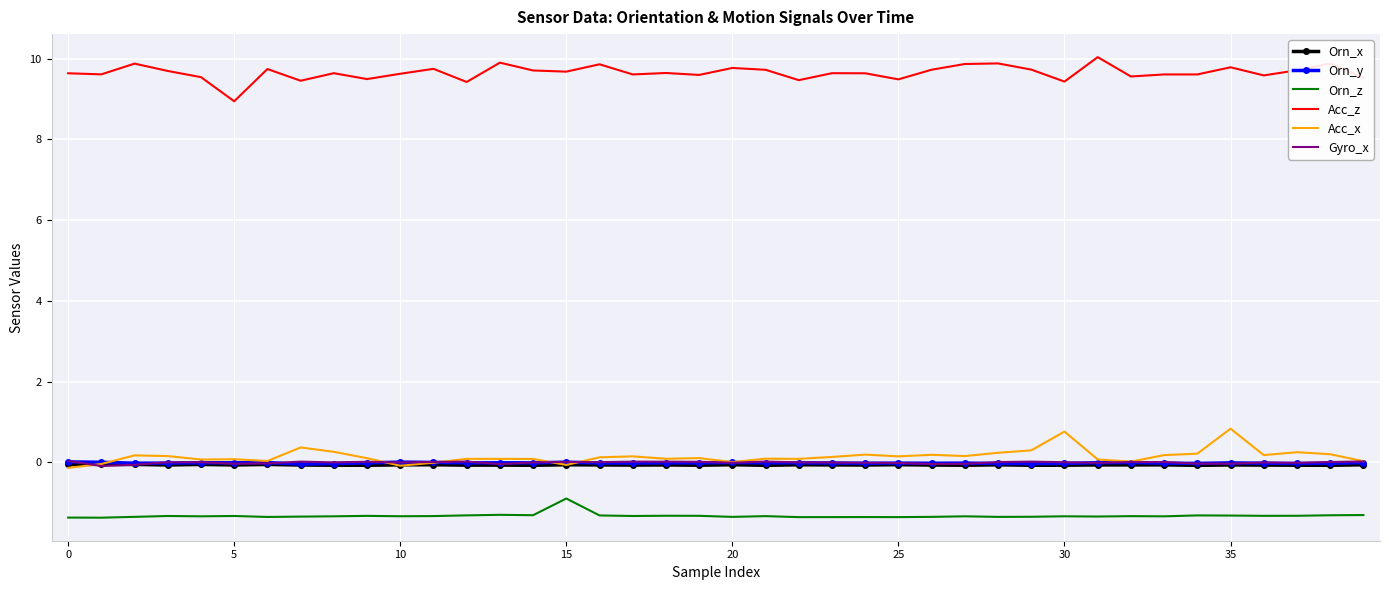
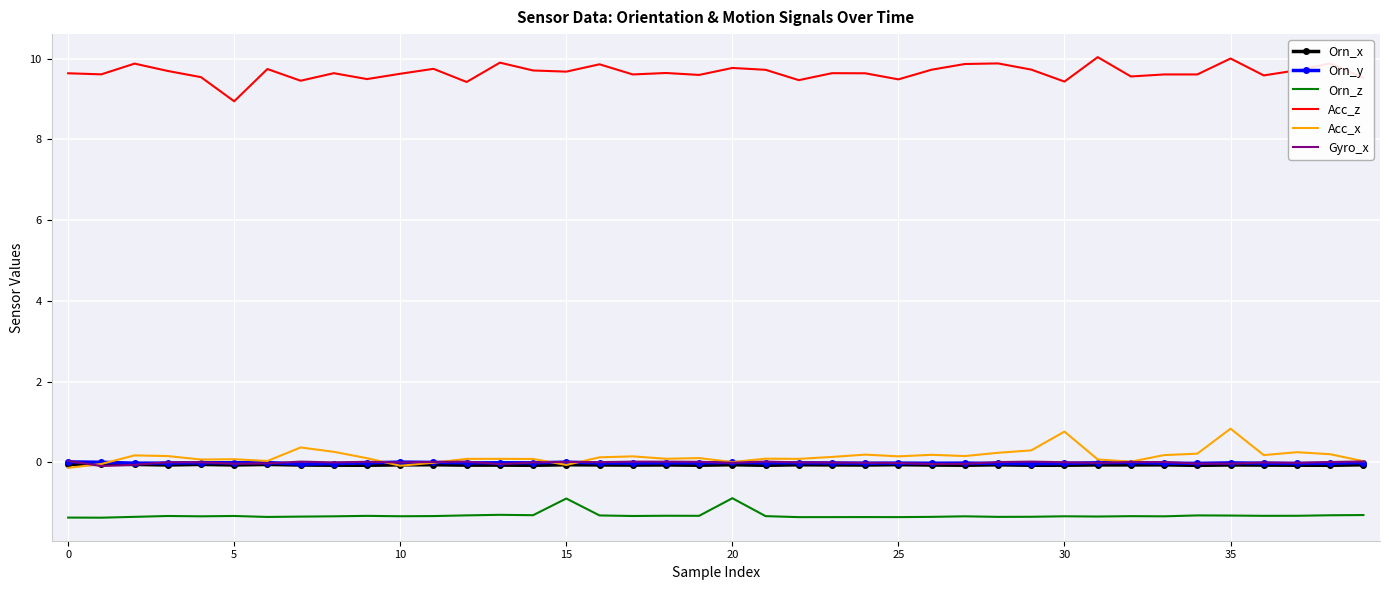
Orn_z, 20: -1.3 -> -0.9
Acc_z, 35: 9.8 -> 10.0
